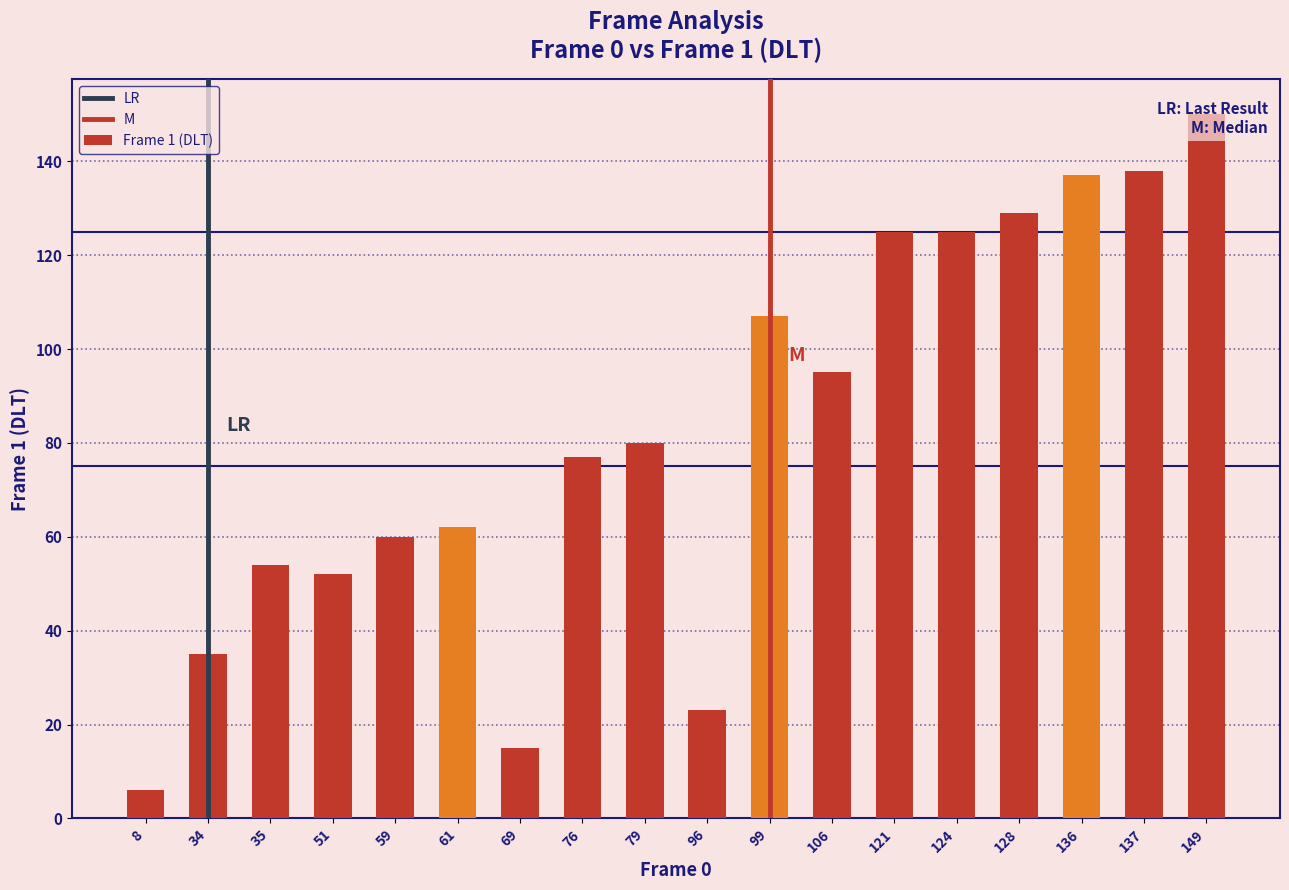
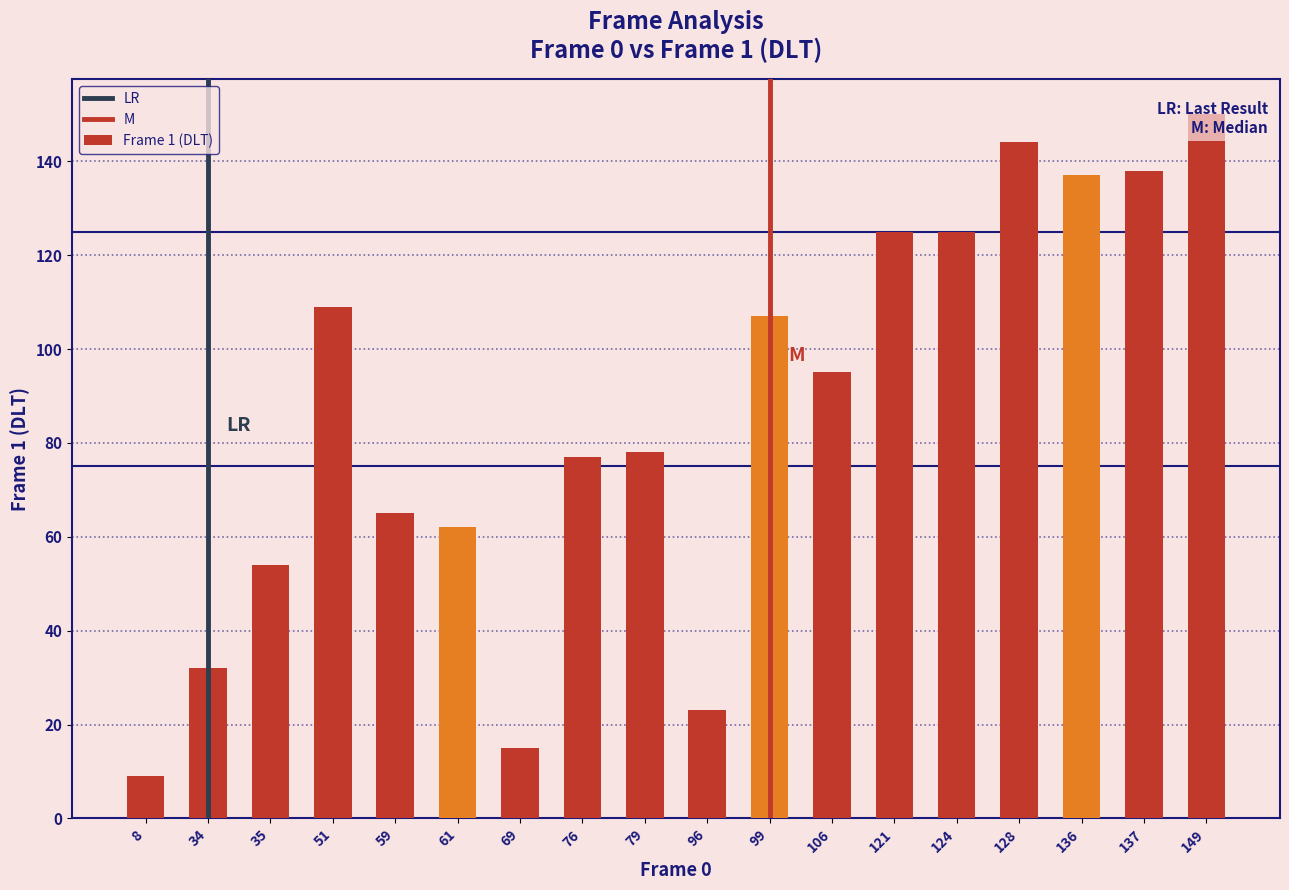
8: 6 -> 9
34: 35 -> 32
51: 52 -> 109
59: 60 -> 65
79: 80 -> 78
128: 129 -> 144
